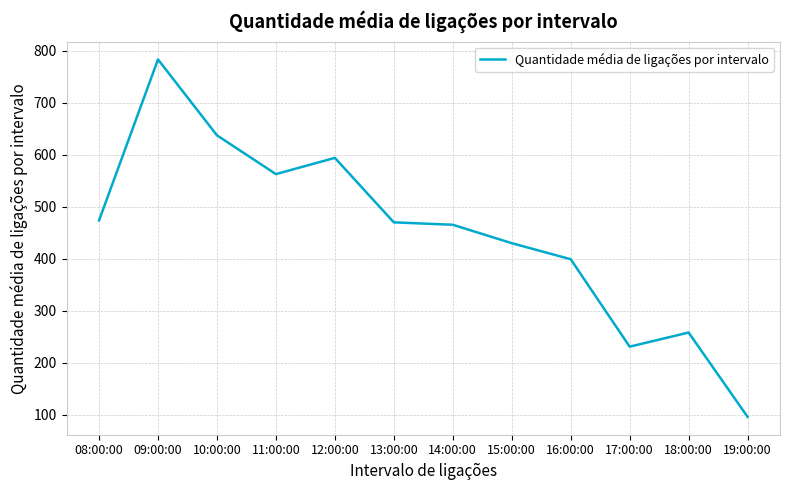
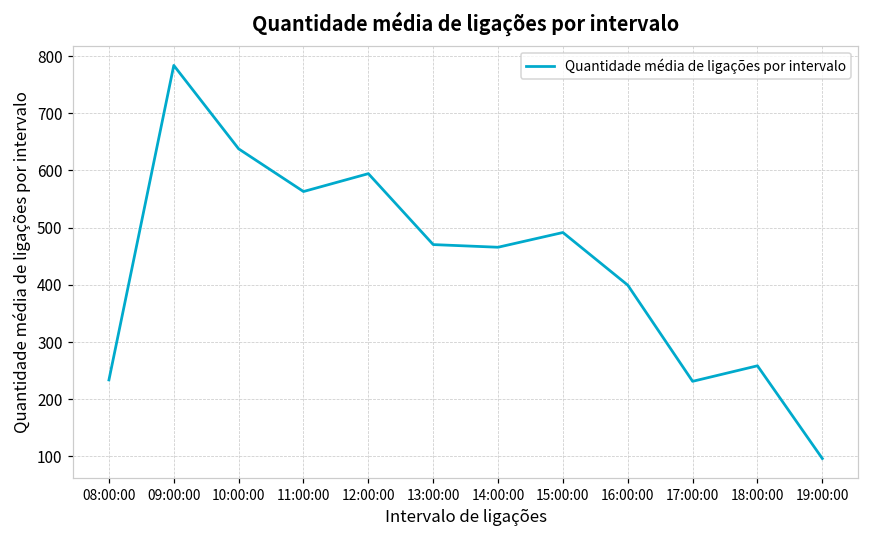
08:00:00: 470 -> 230
15:00:00: 430 -> 490
